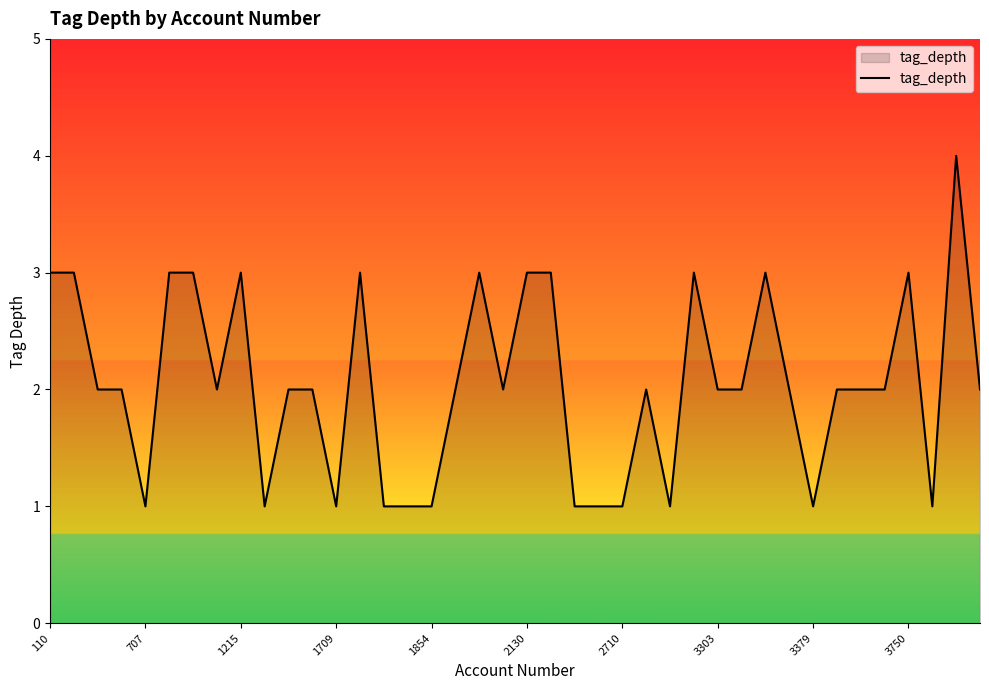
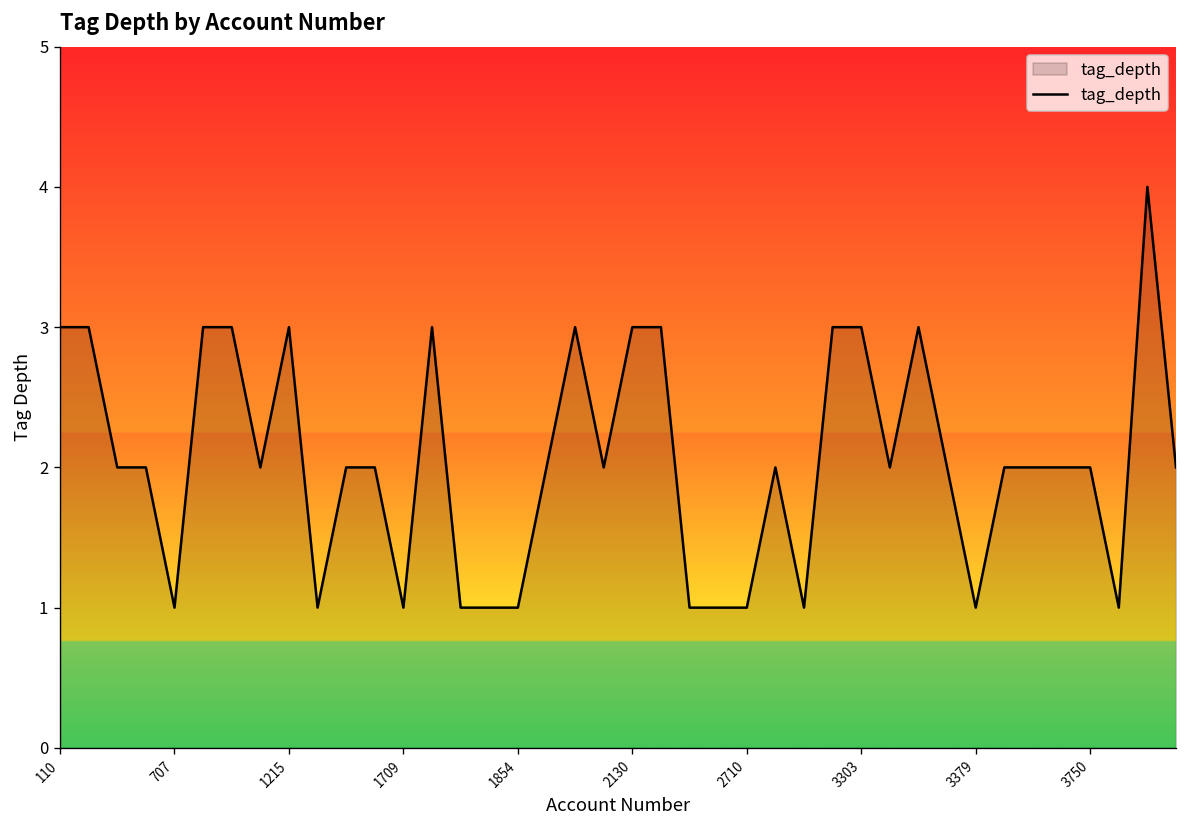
3303: 2 -> 3
3750: 3 -> 2
